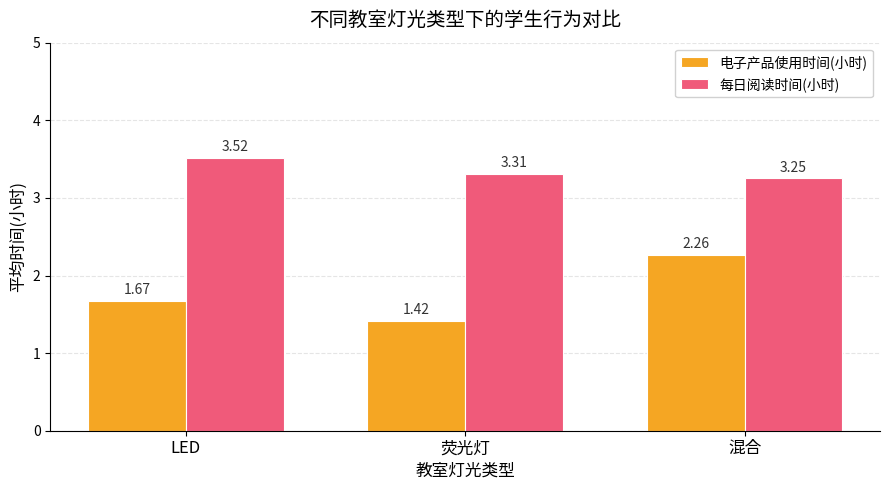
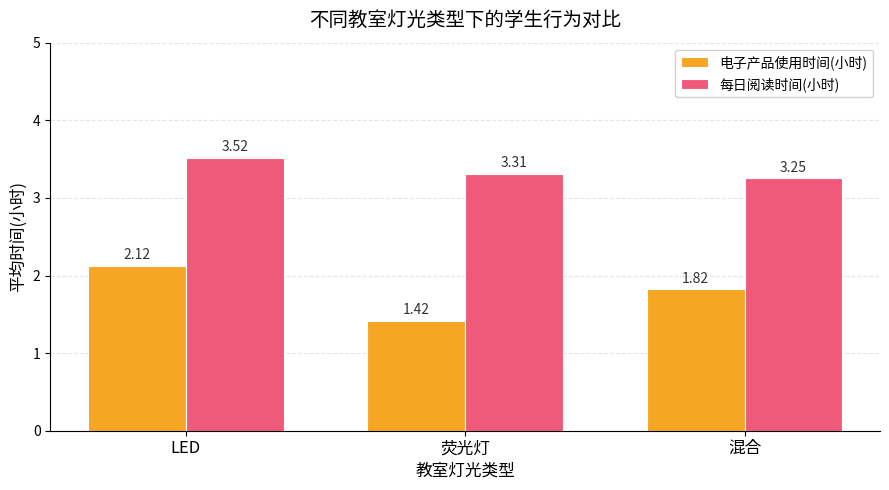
电子产品使用时间(小时), LED: 1.67 -> 2.12
电子产品使用时间(小时), 混合: 2.26 -> 1.82
